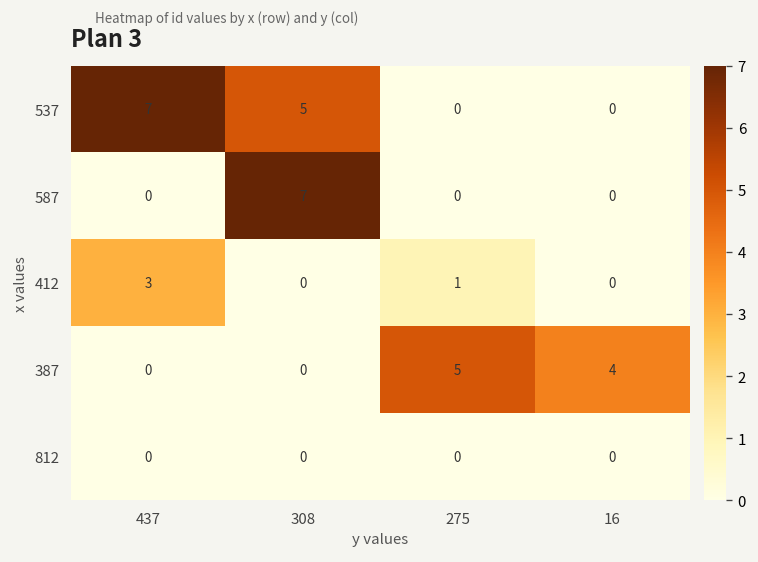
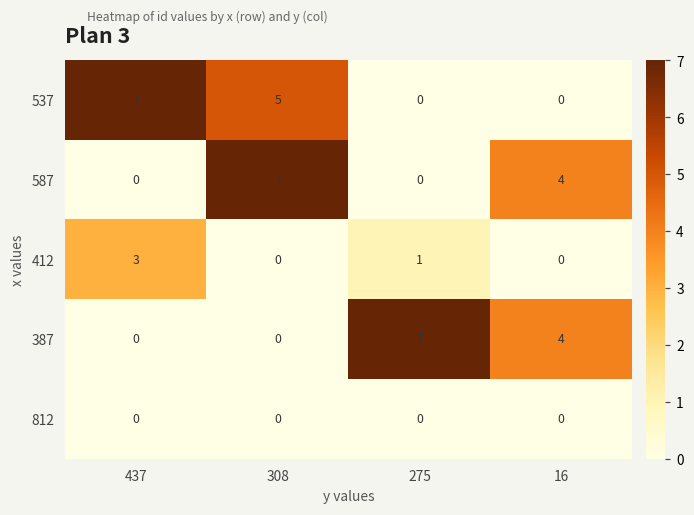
587, 16: 0 -> 4
387, 275: 5 -> 7
